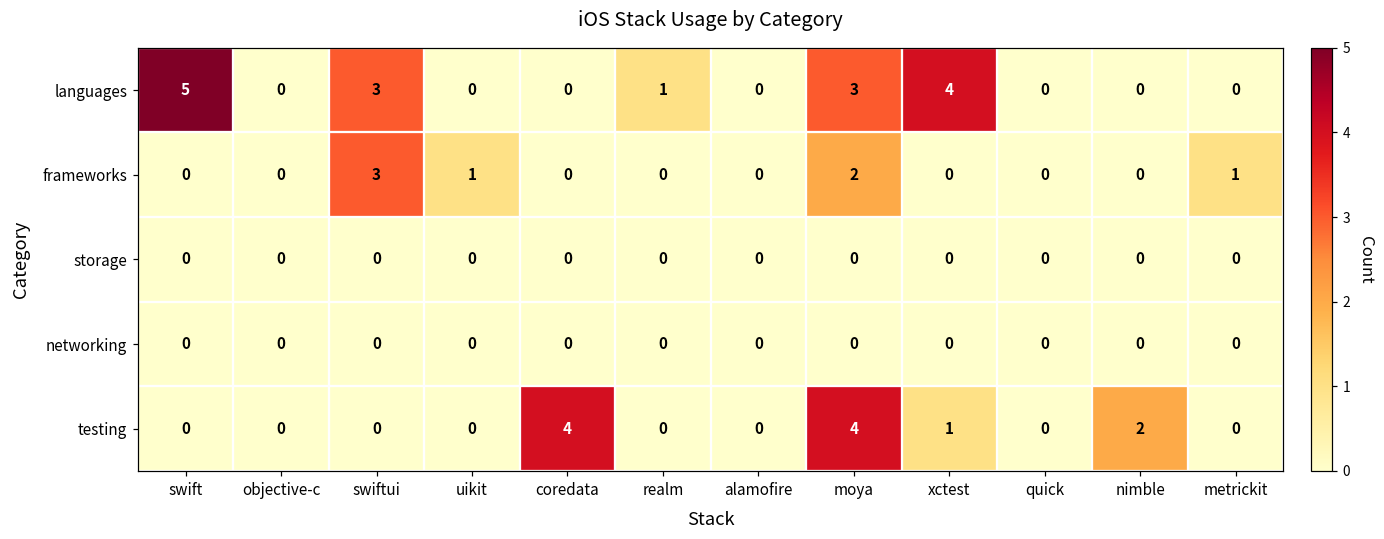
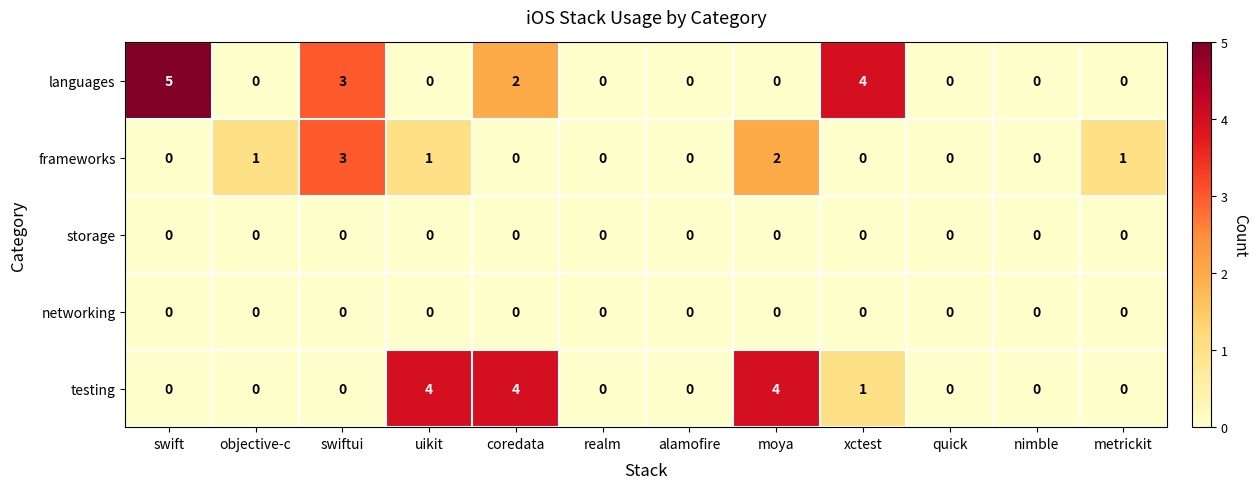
languages, coredata: 0 -> 2
languages, realm: 1 -> 0
languages, moya: 3 -> 0
frameworks, objective-c: 0 -> 1
testing, uikit: 0 -> 4
testing, nimble: 2 -> 0
